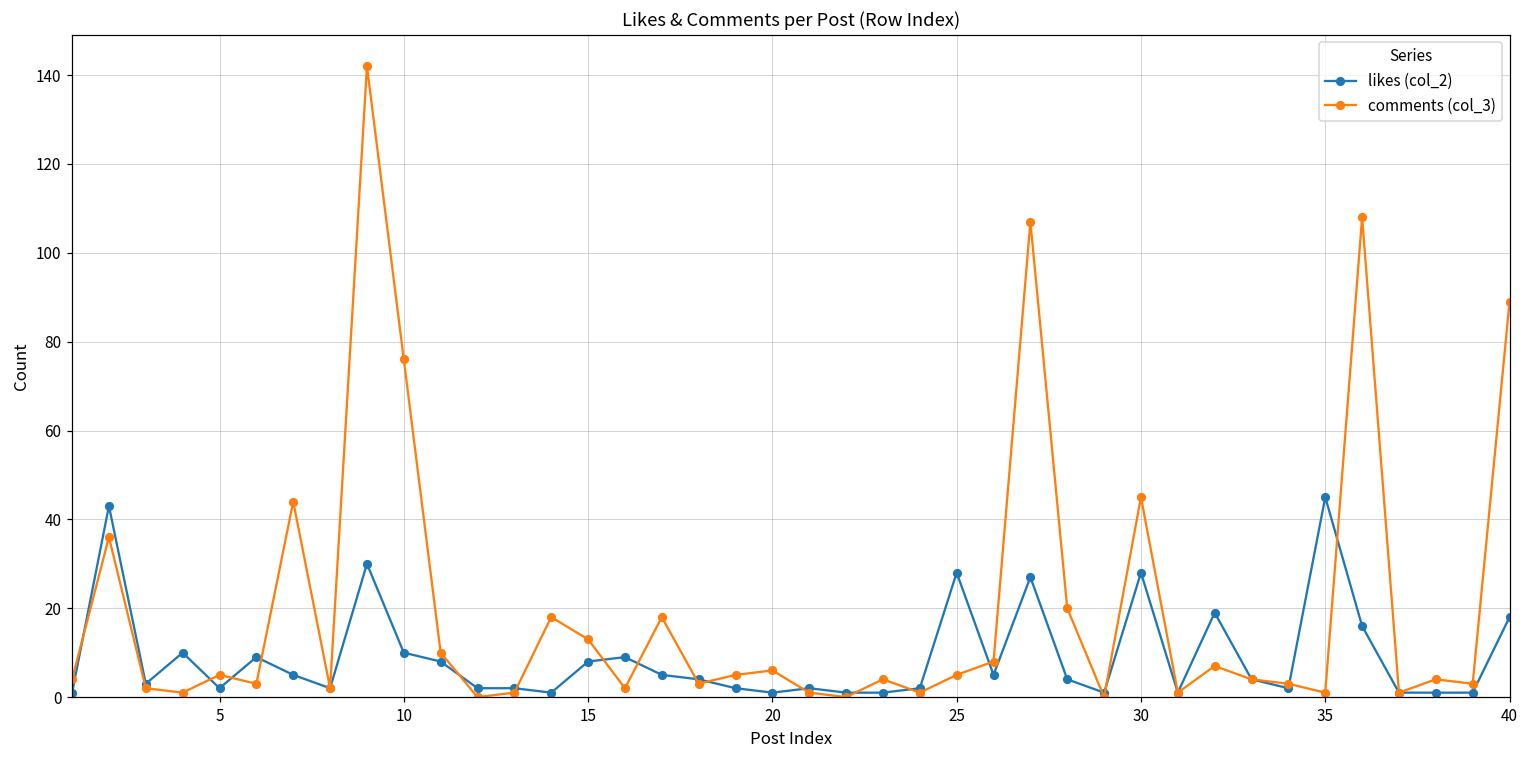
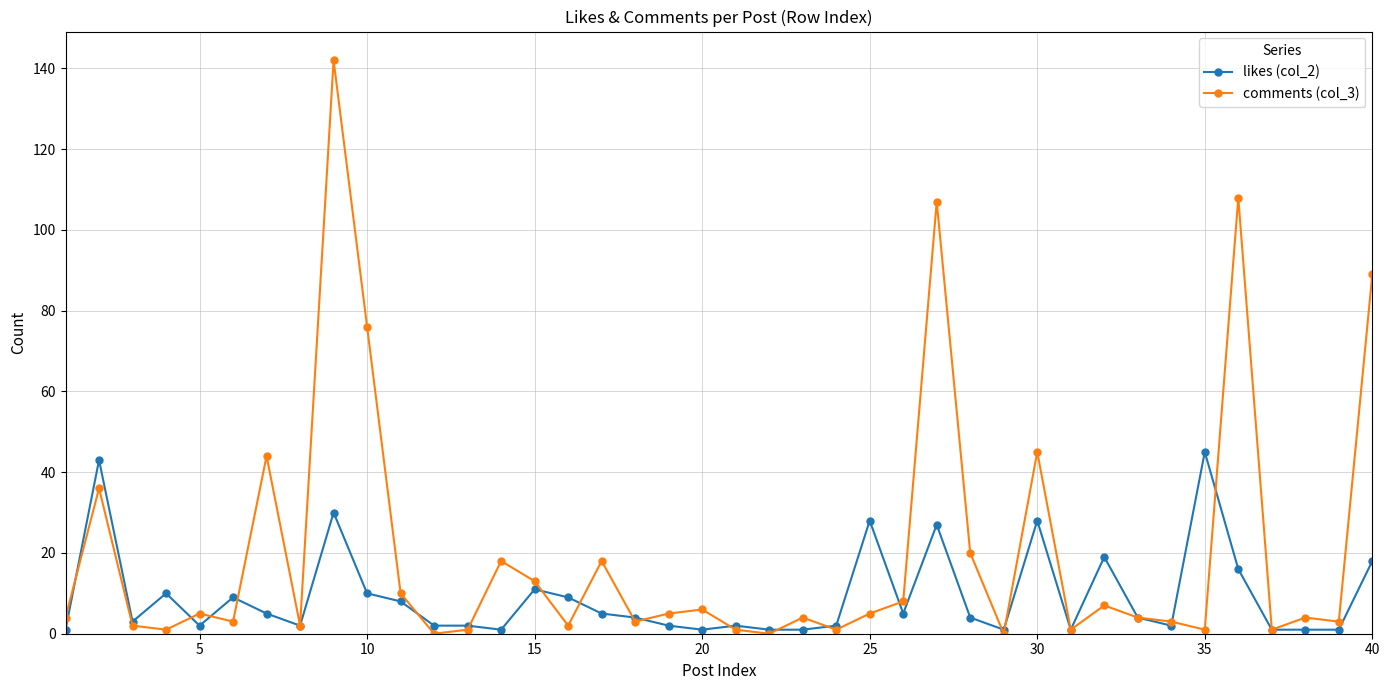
likes (col_2), 15: 8 -> 11
